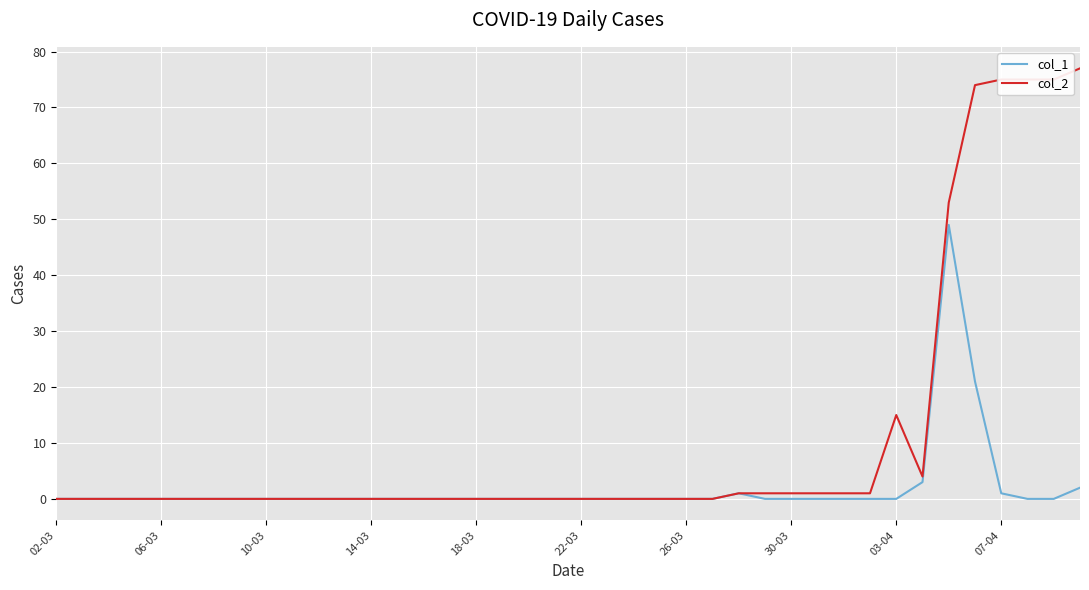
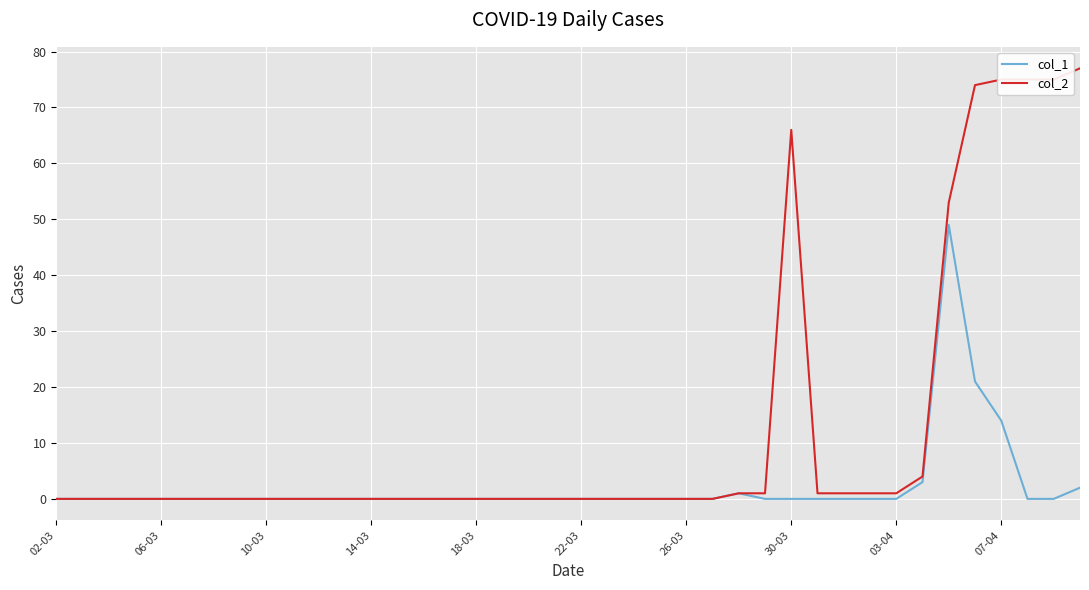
col_2, 30-03: 1 -> 66
col_2, 03-04: 15 -> 1
col_1, 07-04: 1 -> 14
